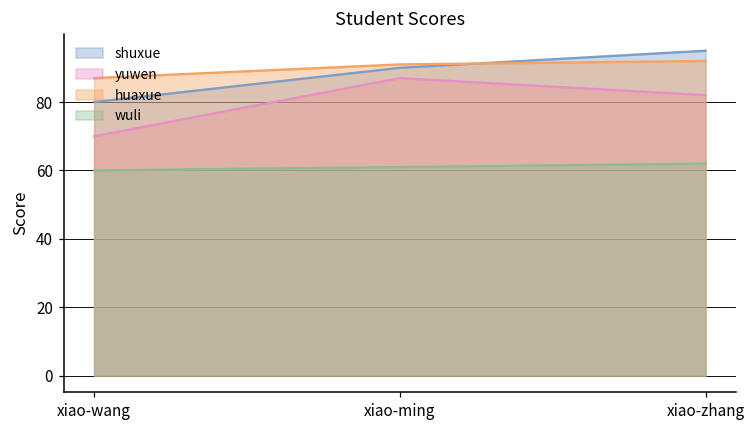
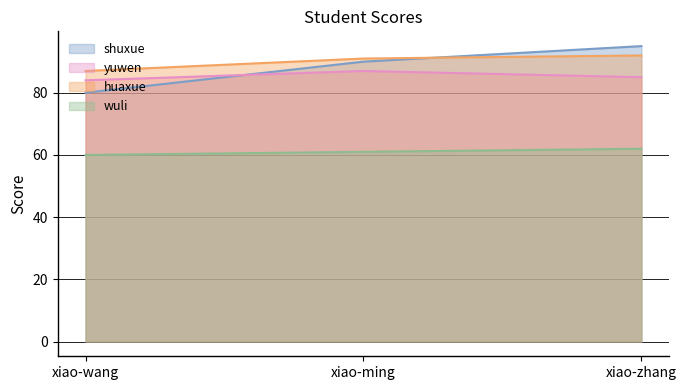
yuwen, xiao-wang: 70 -> 84
yuwen, xiao-zhang: 82 -> 85
